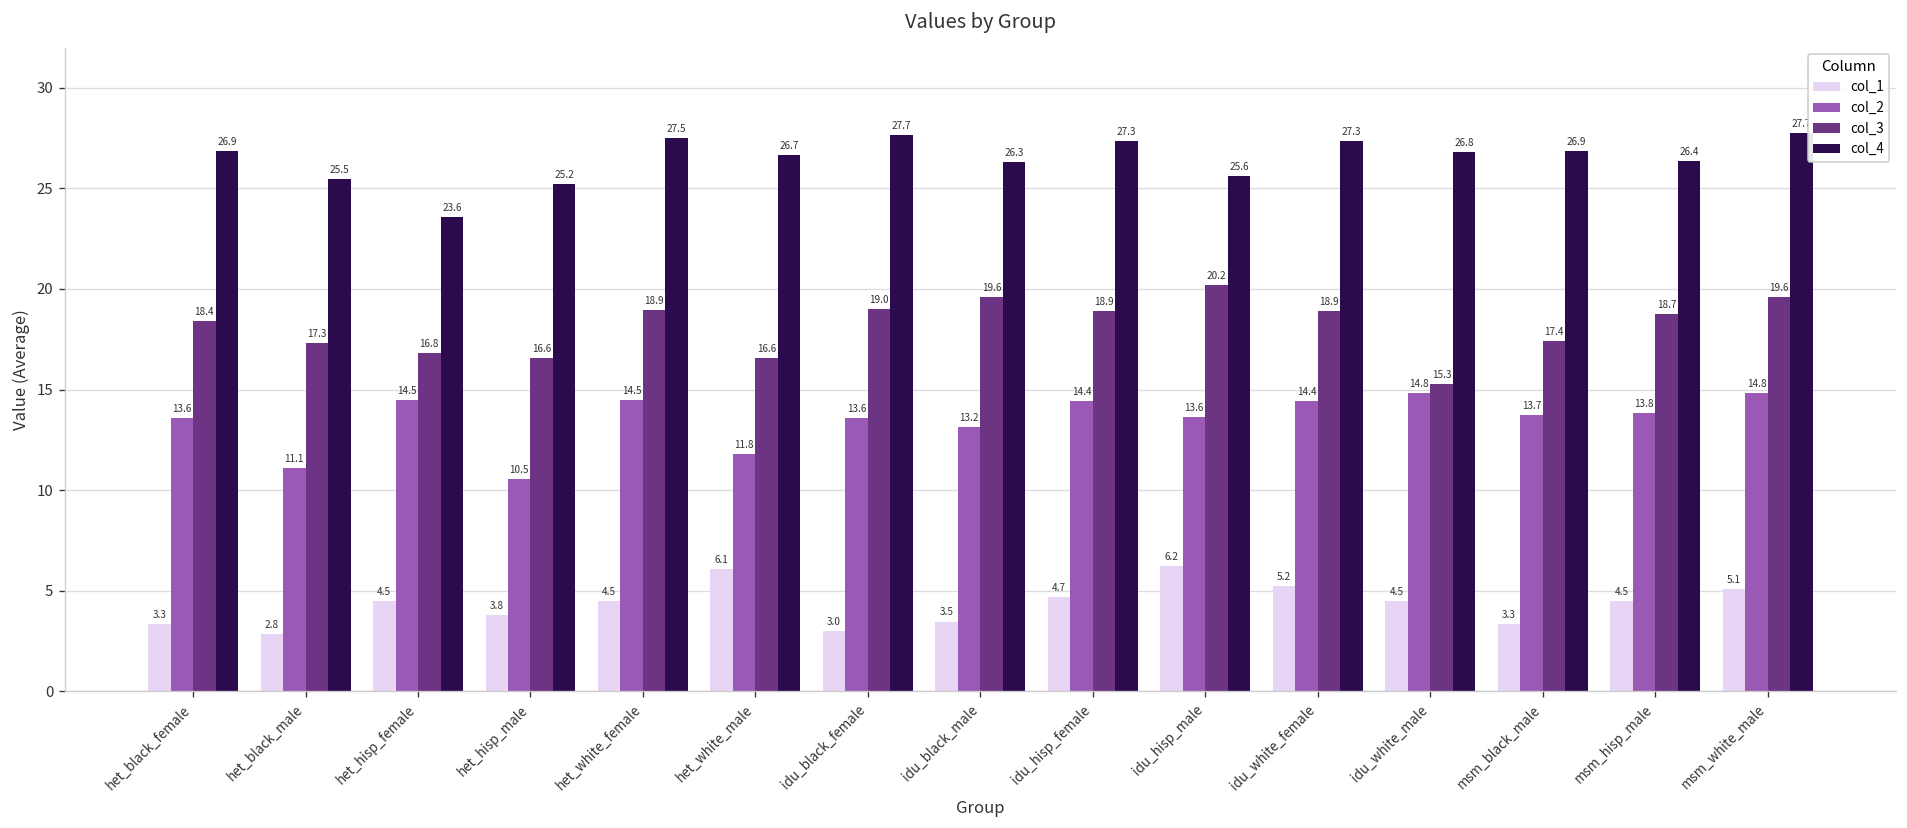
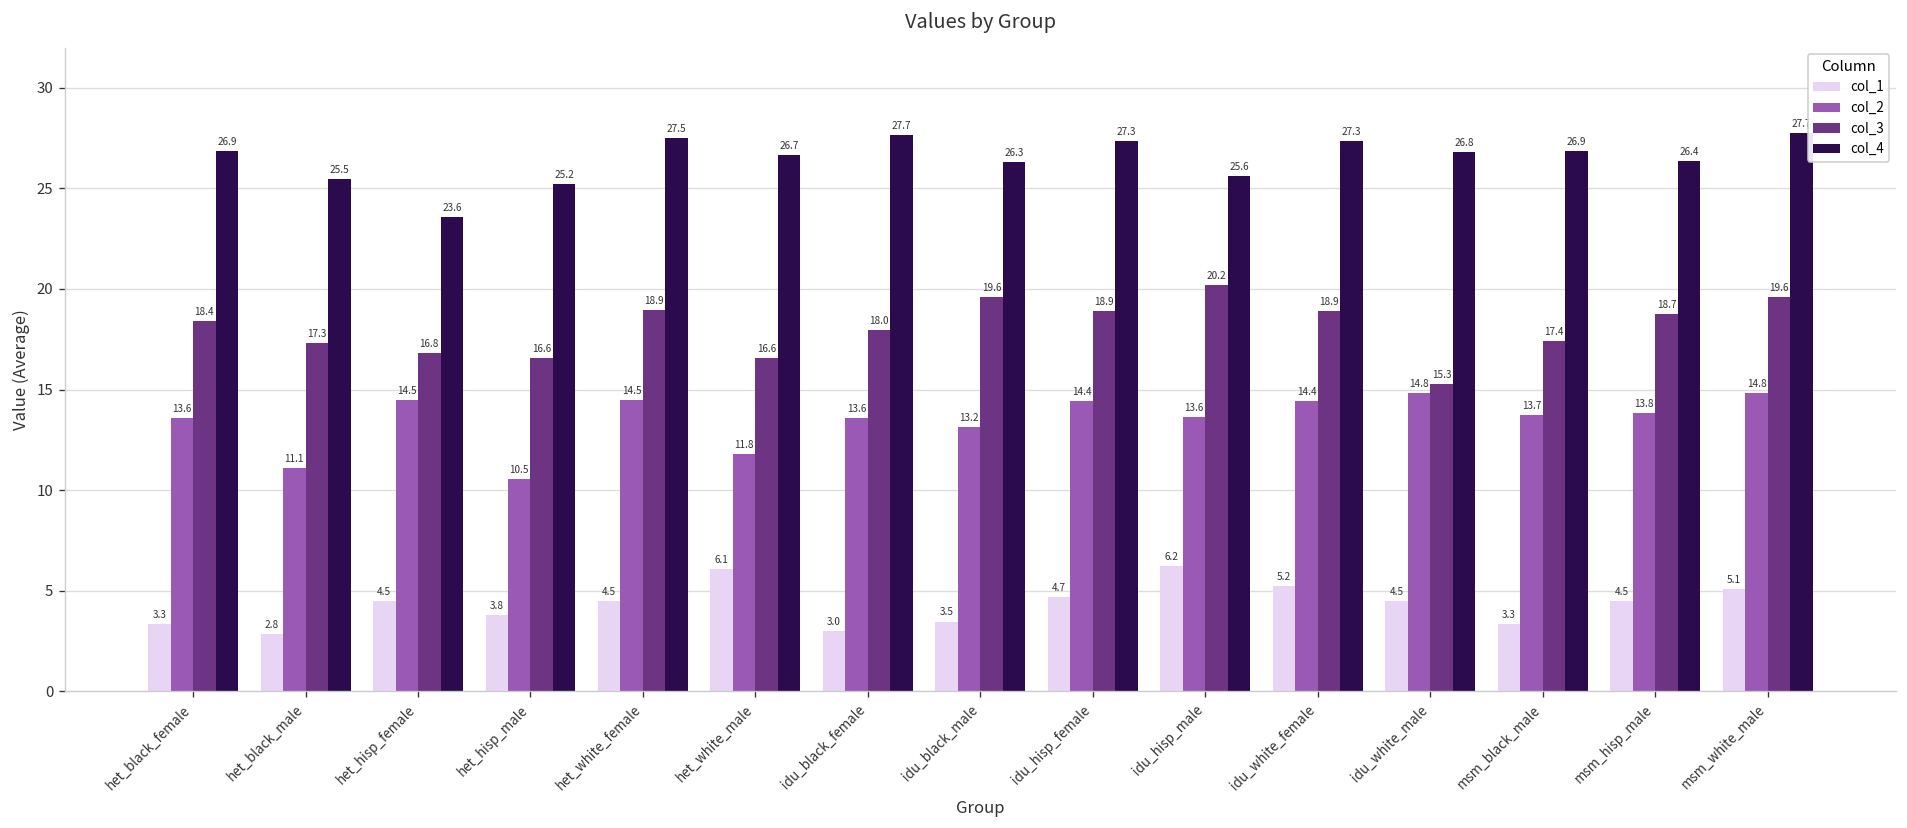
col_3, idu_black_female: 19.0 -> 18.0
